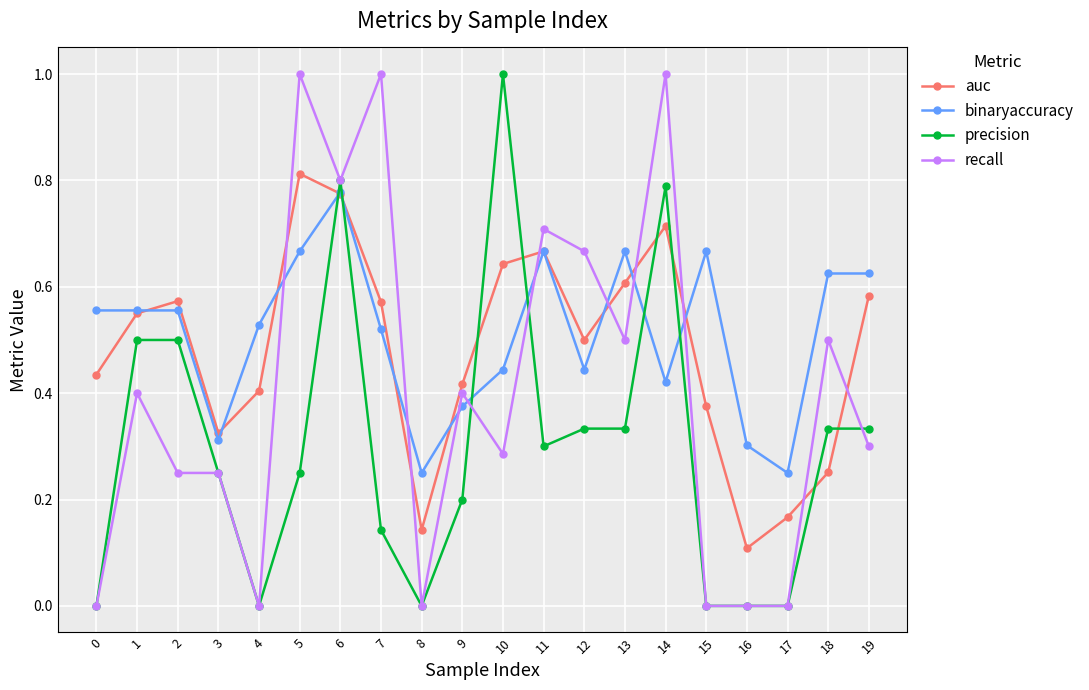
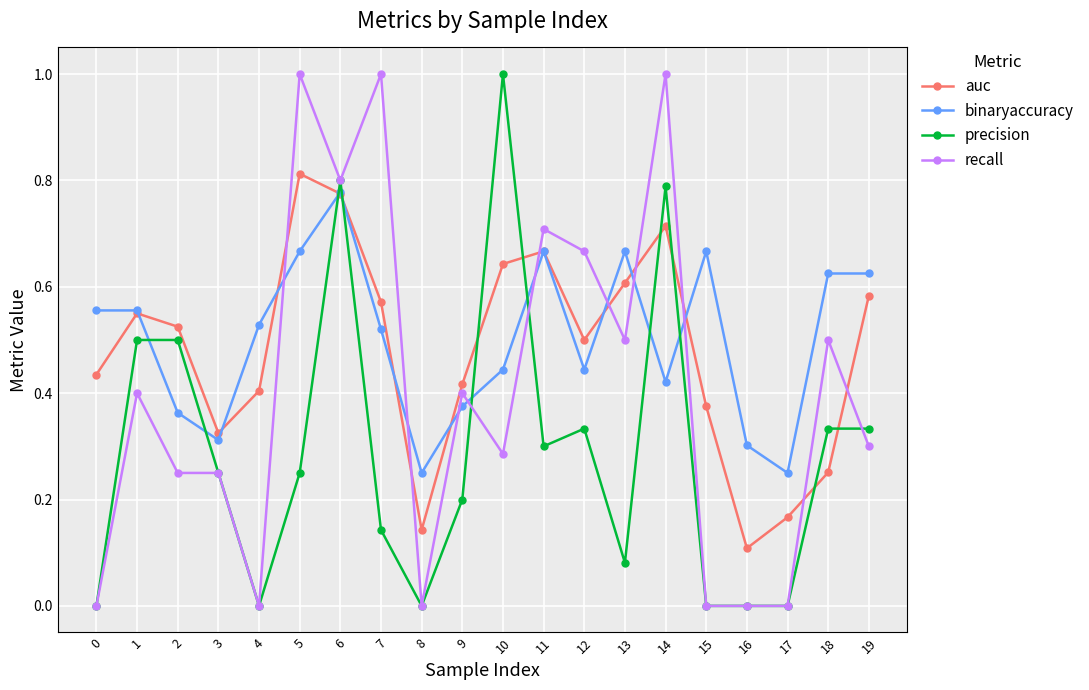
auc, 2: 0.57 -> 0.53
binaryaccuracy, 2: 0.56 -> 0.36
precision, 13: 0.33 -> 0.08
